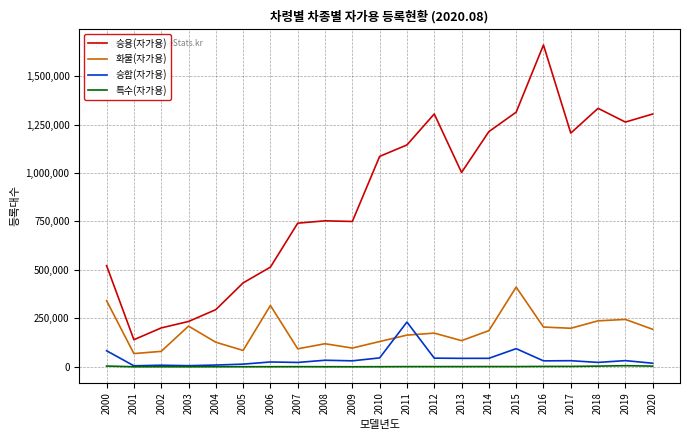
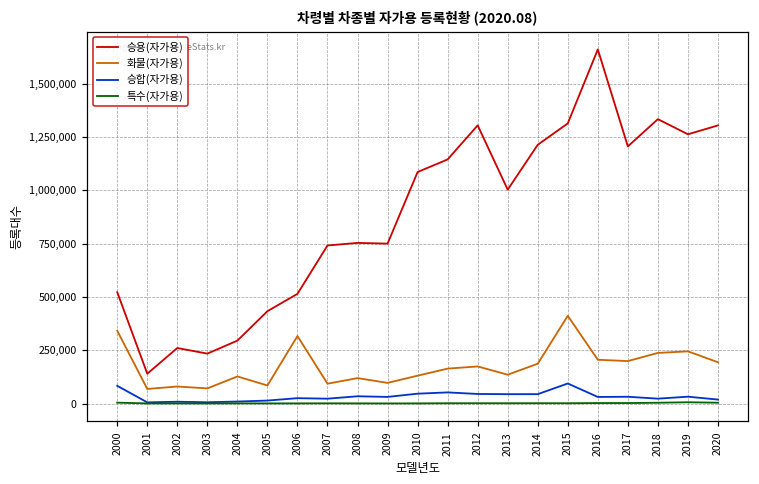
승용(자가용), 2002: 200,000 -> 260,000
화물(자가용), 2003: 210,000 -> 70,000
승합(자가용), 2011: 230,000 -> 50,000
